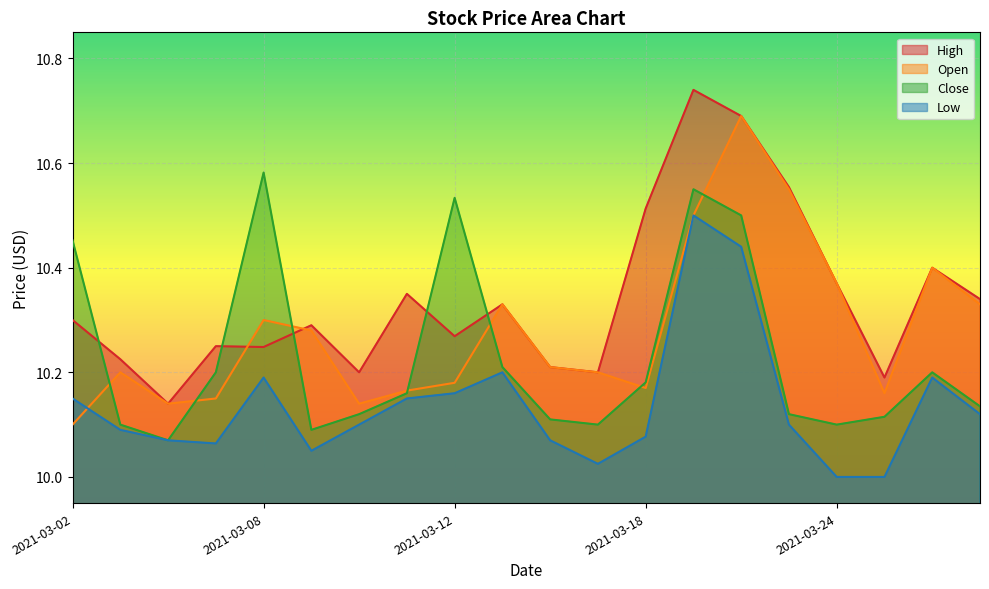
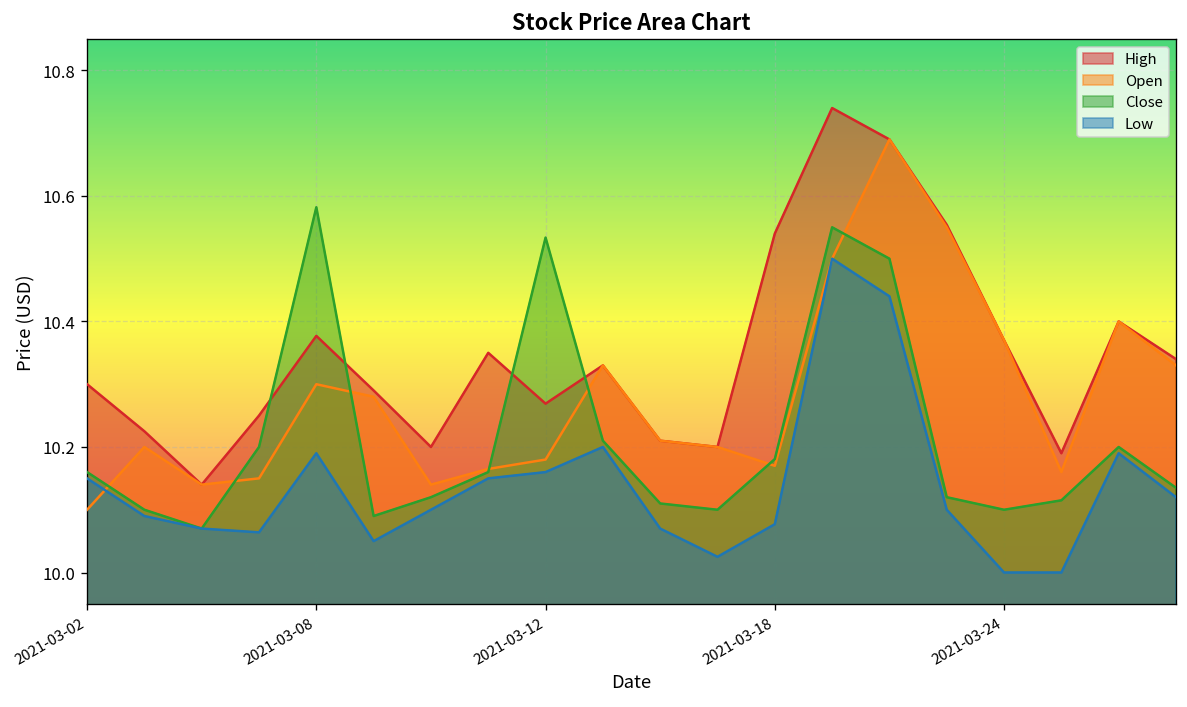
Close, 2021-03-02: 10.45 -> 10.16
High, 2021-03-08: 10.25 -> 10.38
High, 2021-03-18: 10.51 -> 10.54
